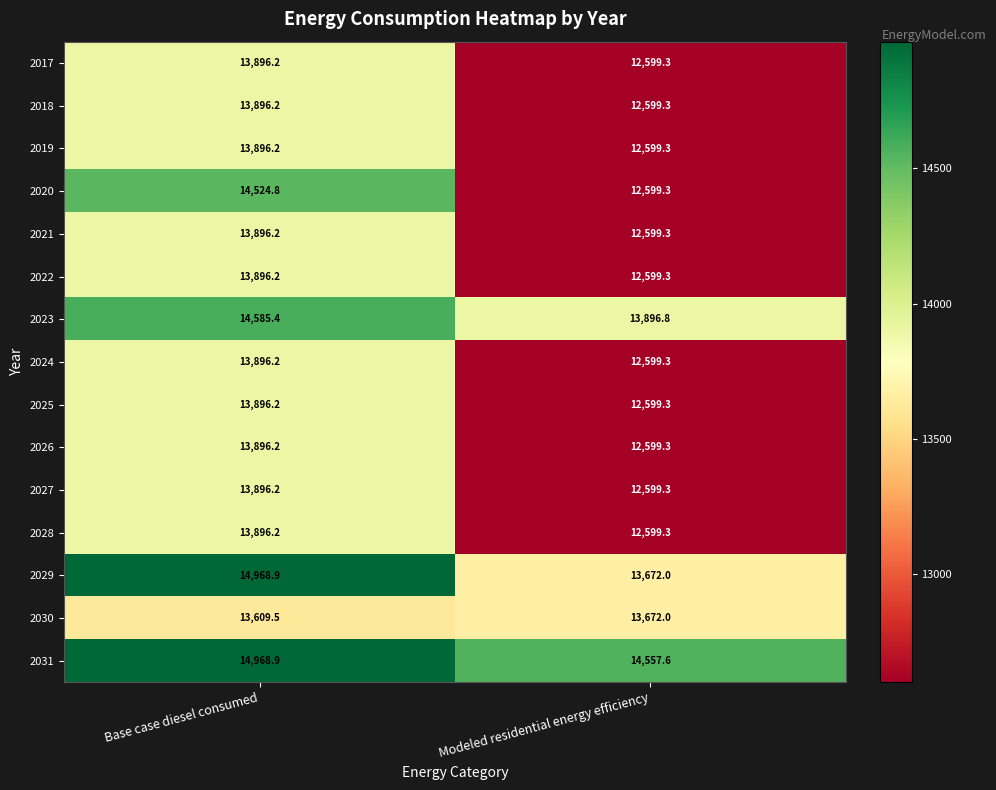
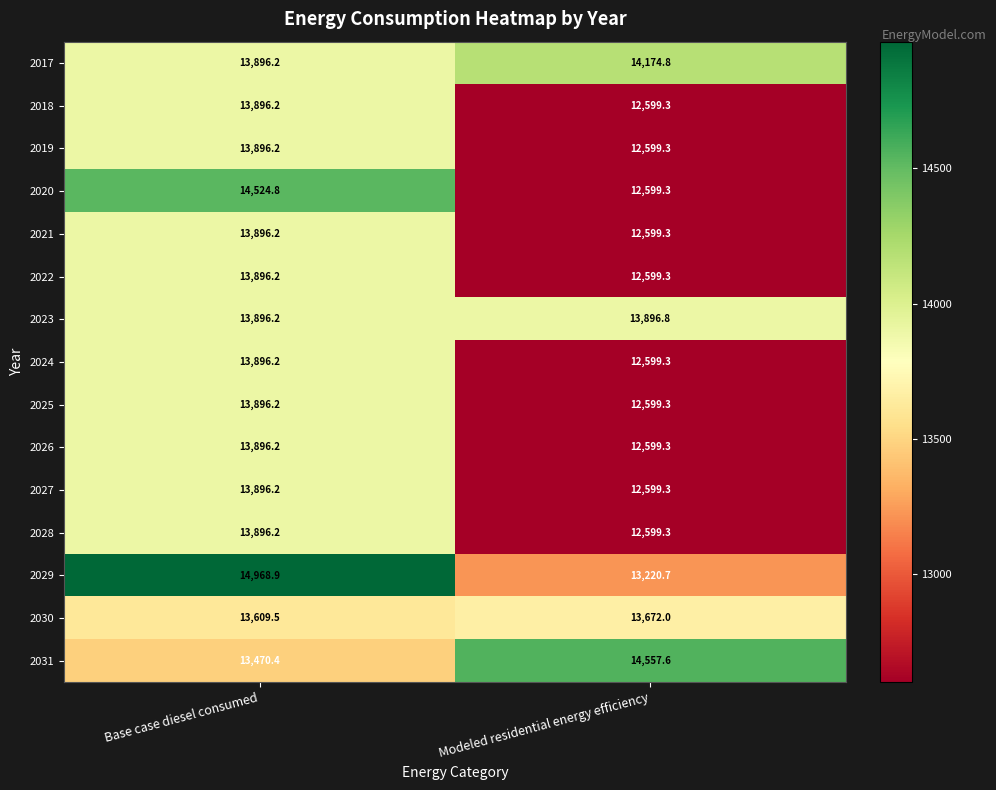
2017, Modeled residential energy efficiency: 12,599.3 -> 14,174.8
2023, Base case diesel consumed: 14,585.4 -> 13,896.2
2029, Modeled residential energy efficiency: 13,672.0 -> 13,220.7
2031, Base case diesel consumed: 14,968.9 -> 13,470.4
